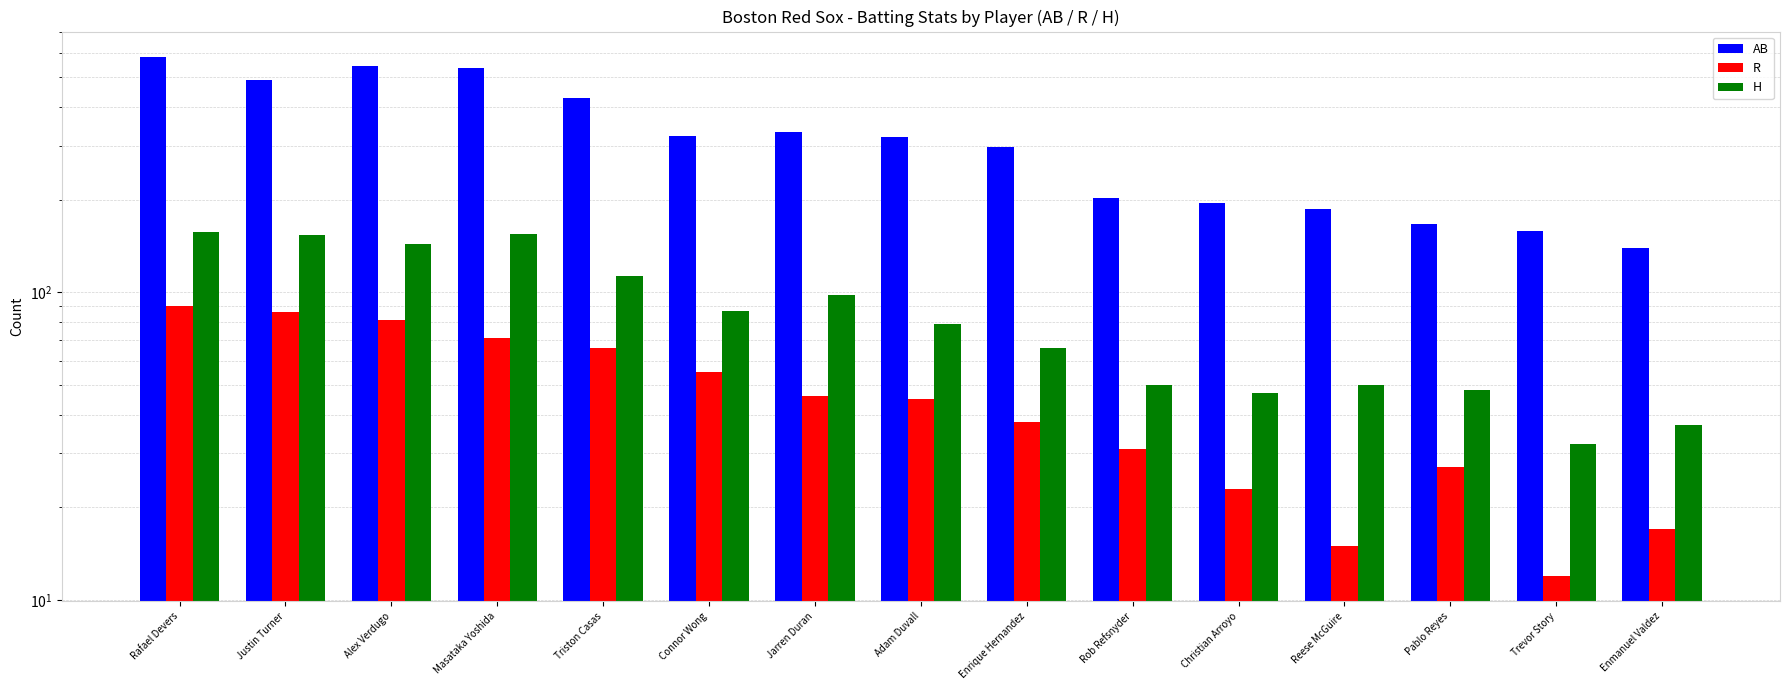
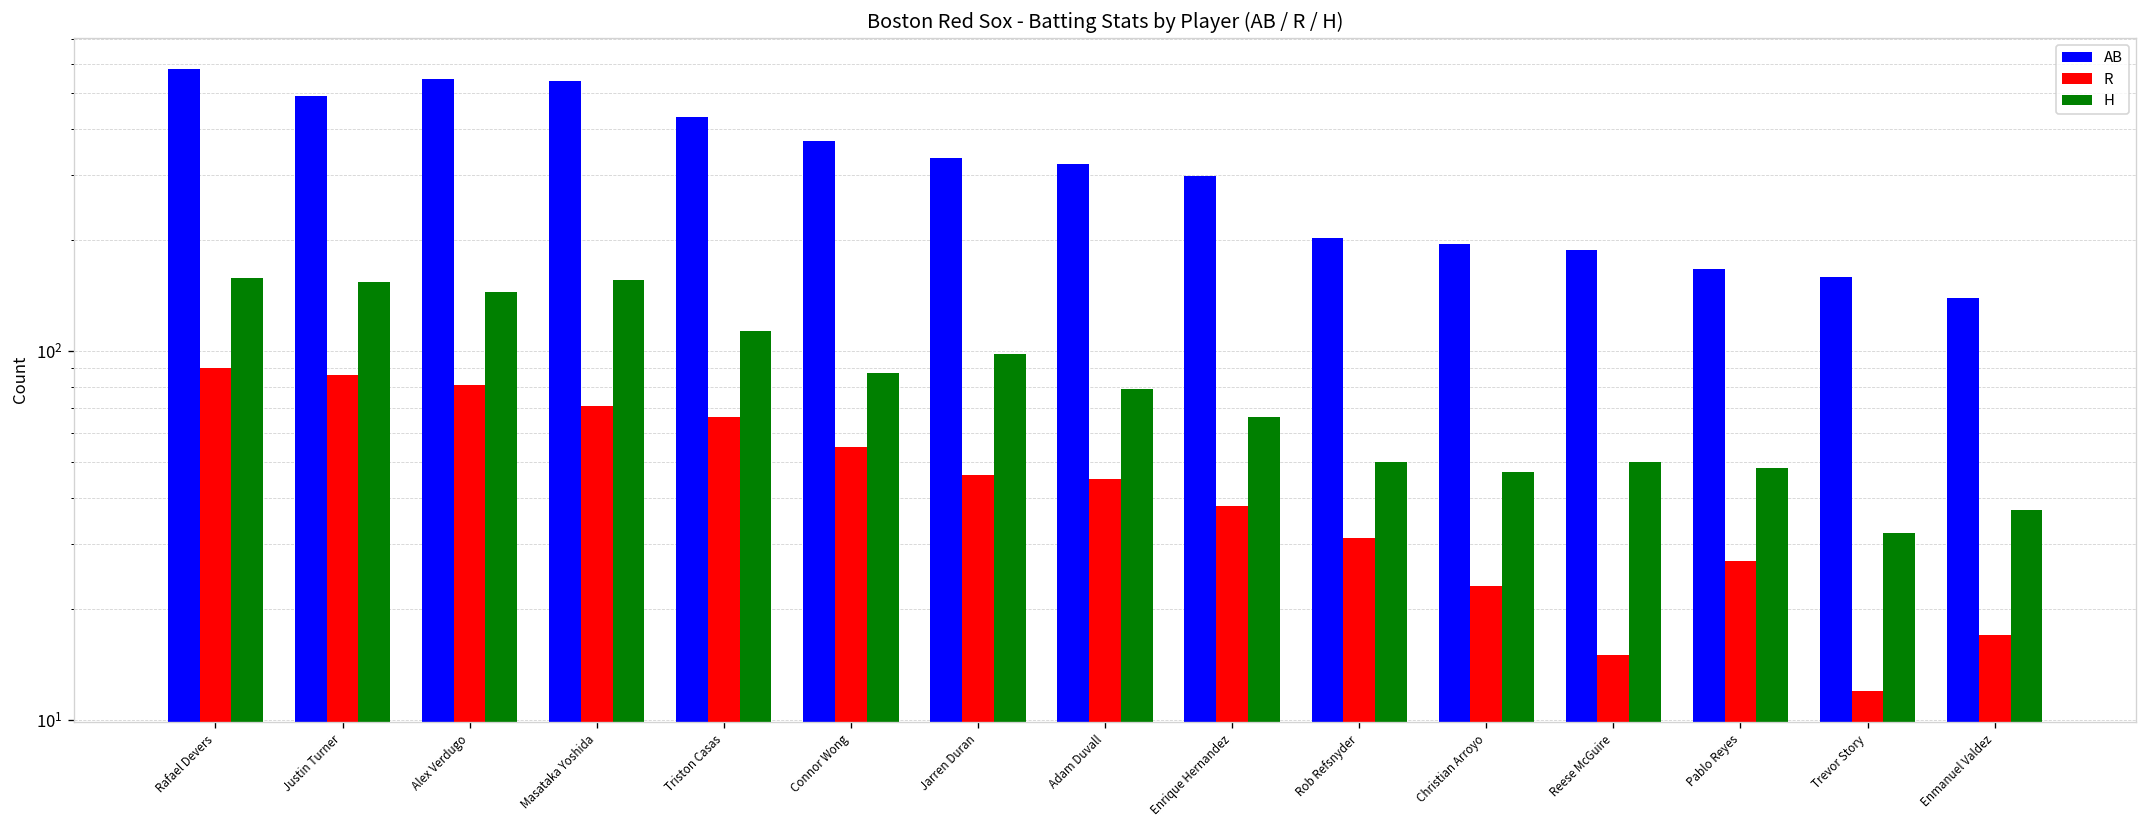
AB, Connor Wong: 320 -> 370
